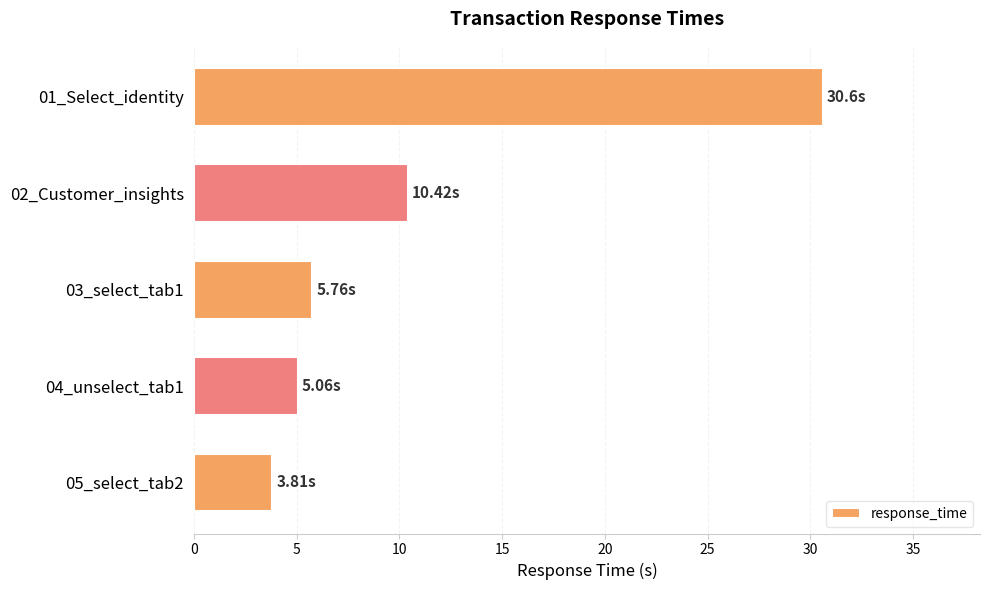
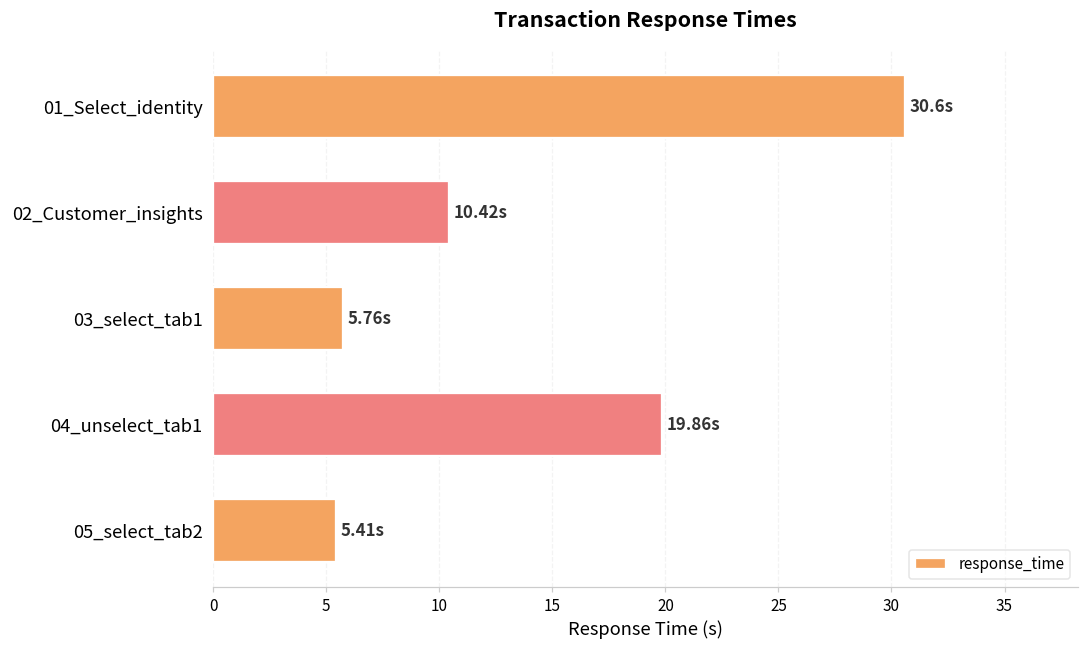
04_unselect_tab1: 5.06s -> 19.86s
05_select_tab2: 3.81s -> 5.41s
